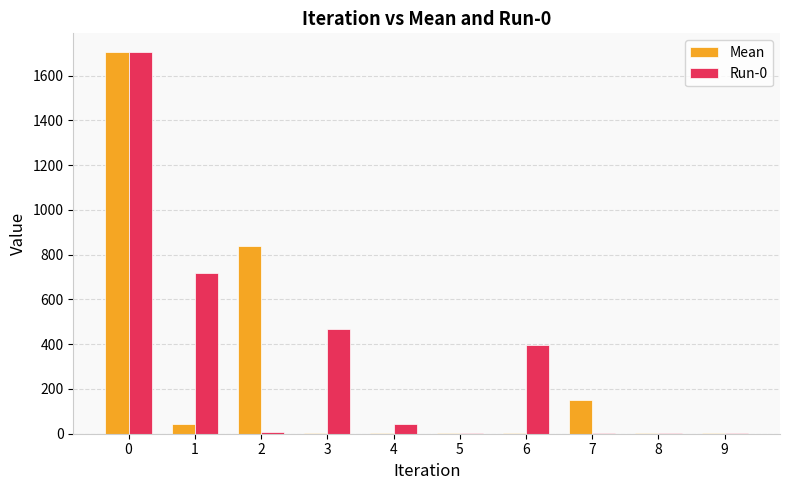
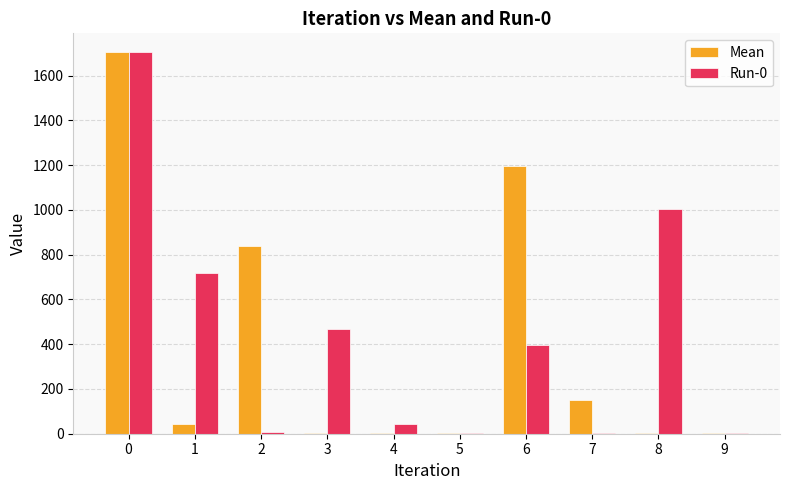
Mean, 6: 0 -> 1200
Run-0, 8: 0 -> 1000
